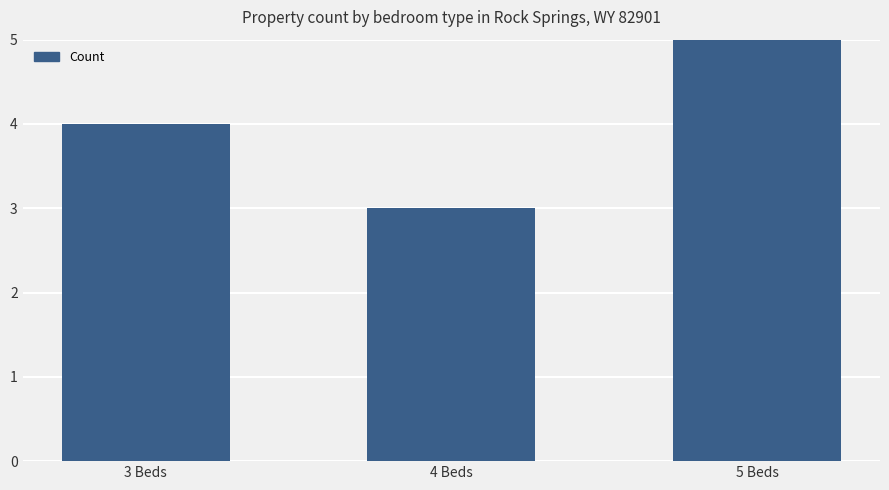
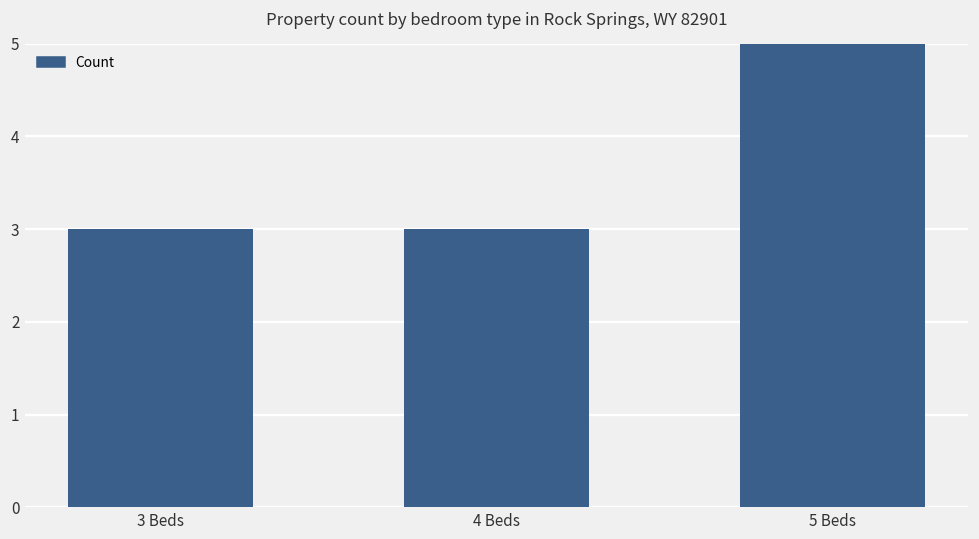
3 Beds: 4 -> 3
